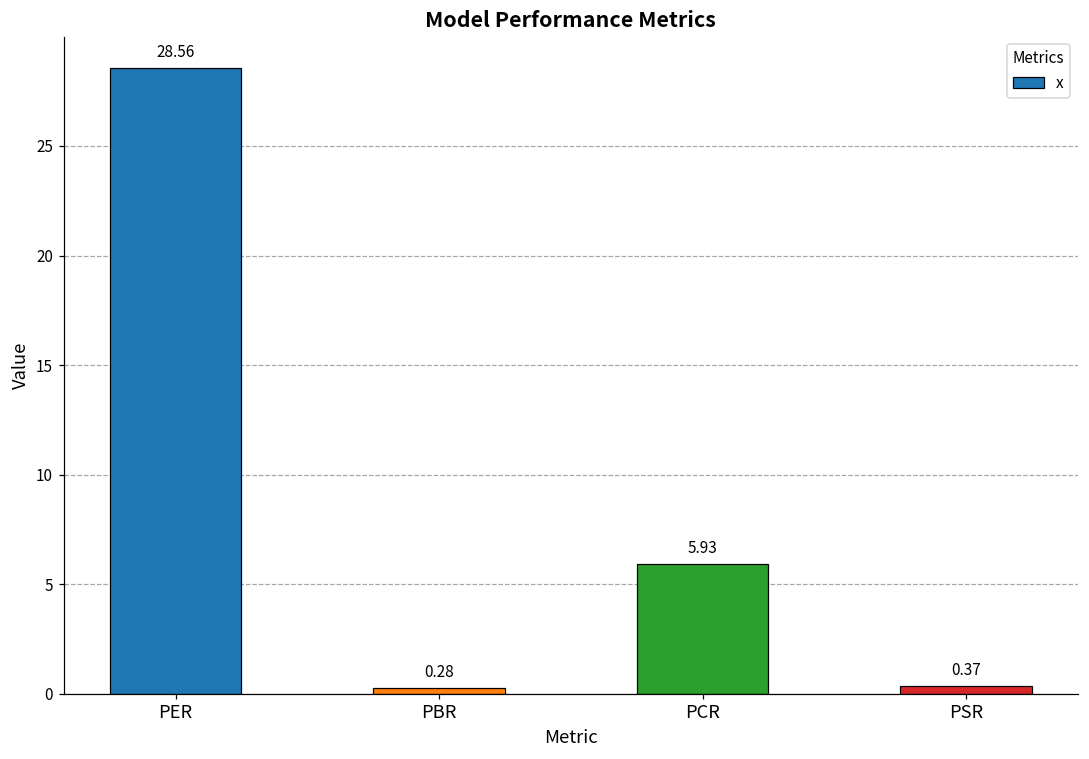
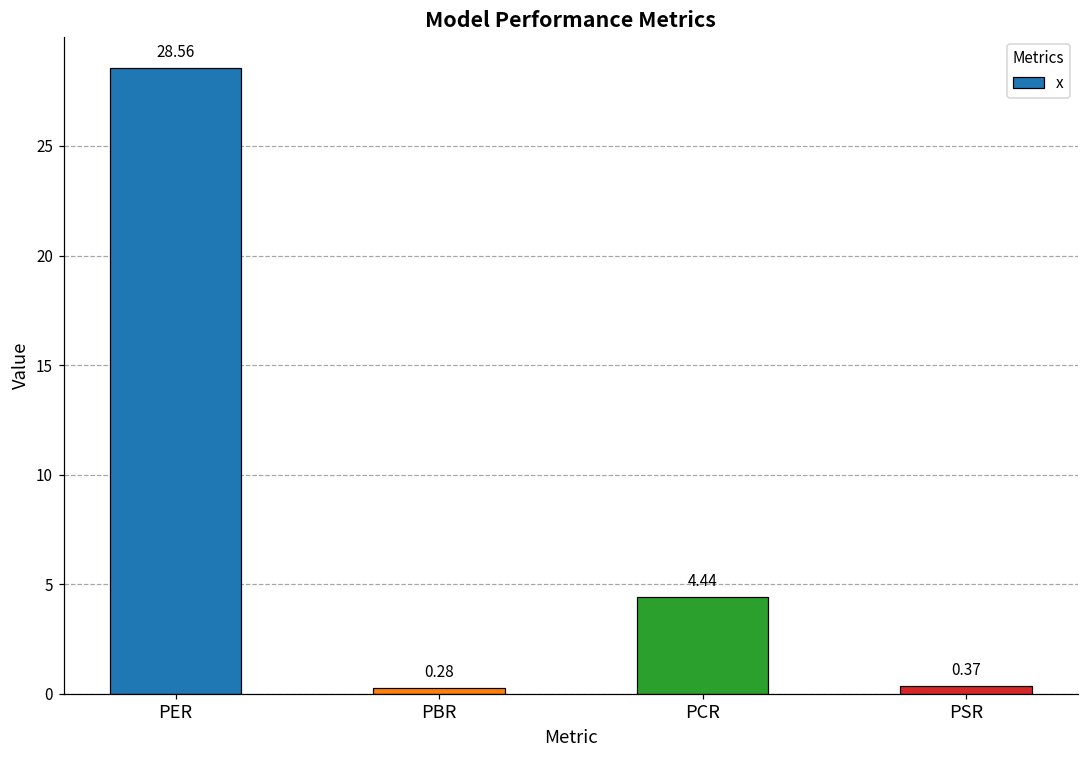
PCR: 5.93 -> 4.44
